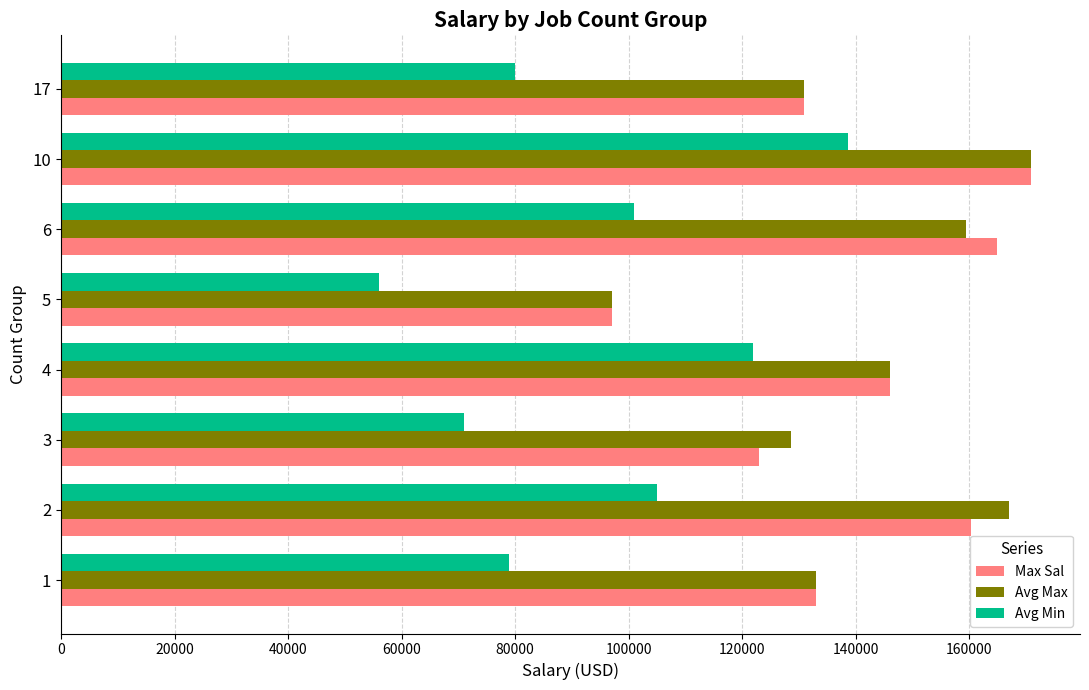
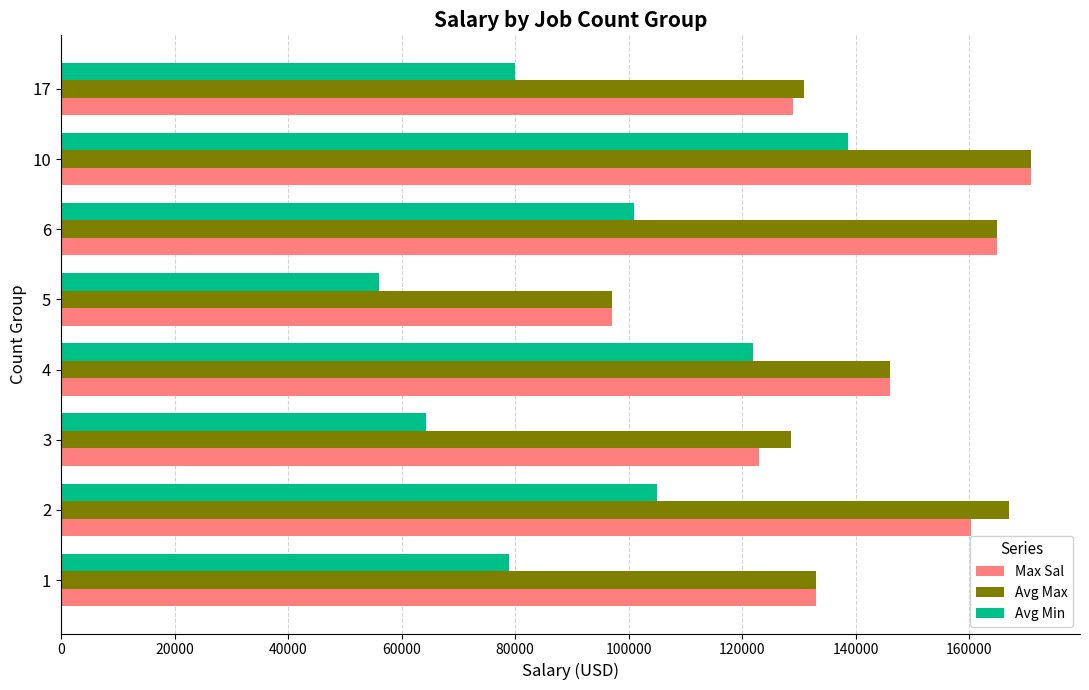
Max Sal, 17: 131000 -> 129000
Avg Max, 6: 159000 -> 165000
Avg Min, 3: 71000 -> 64000
